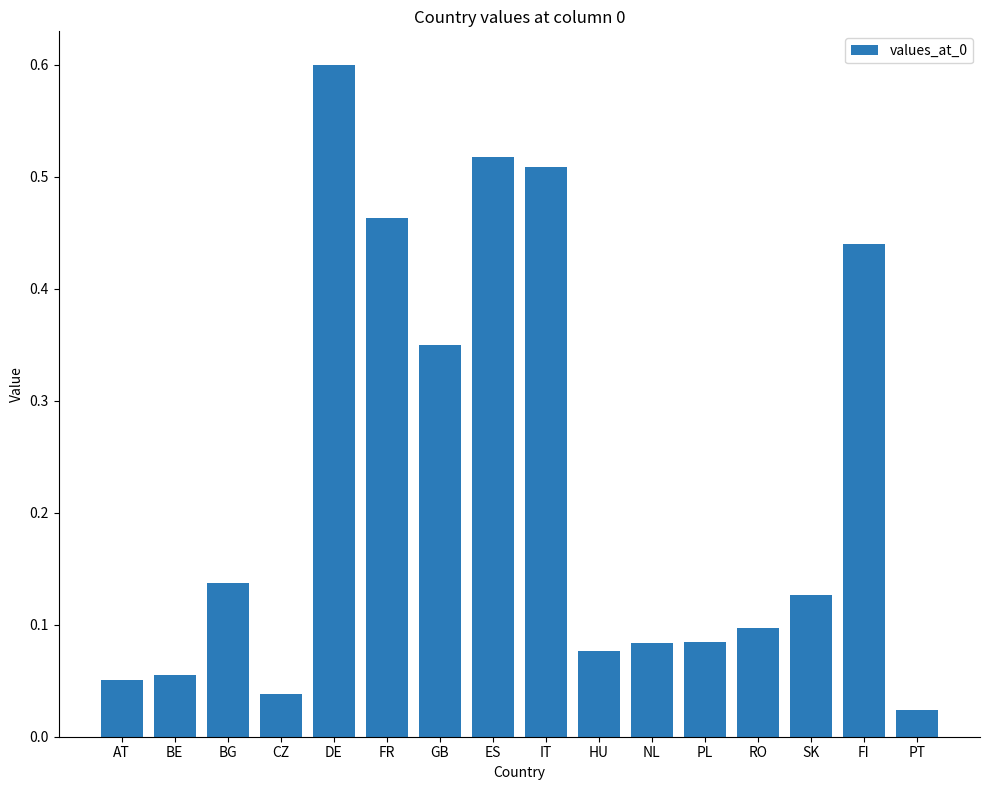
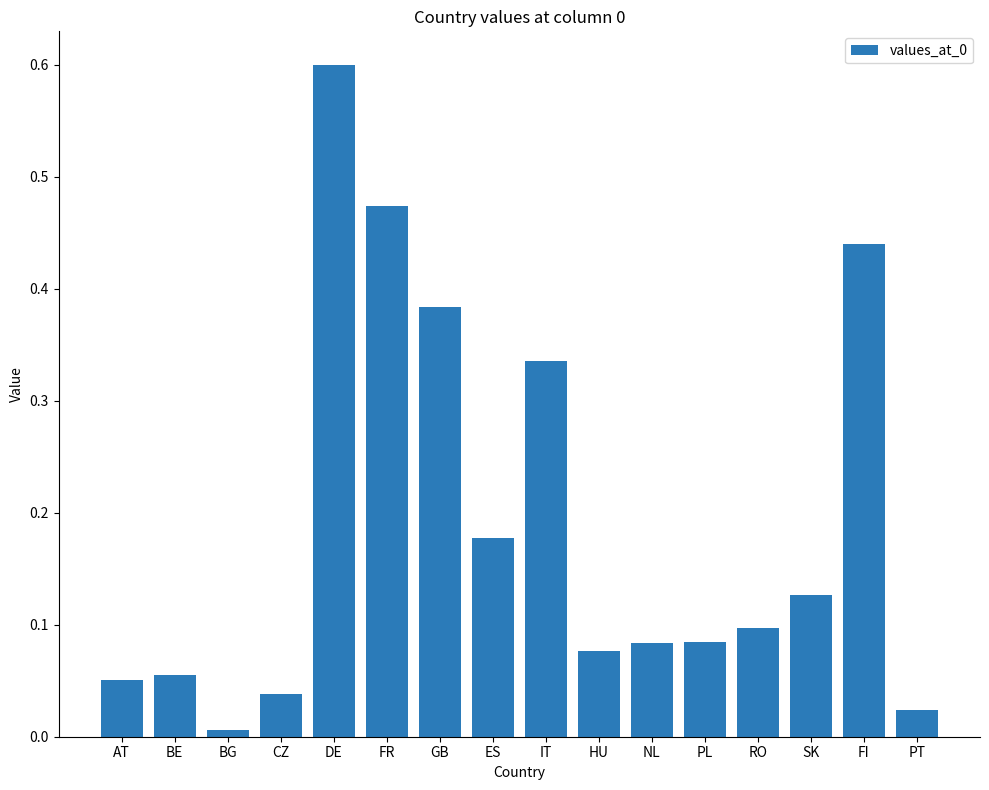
BG: 0.137 -> 0.006
FR: 0.464 -> 0.474
GB: 0.350 -> 0.384
ES: 0.517 -> 0.178
IT: 0.509 -> 0.336
